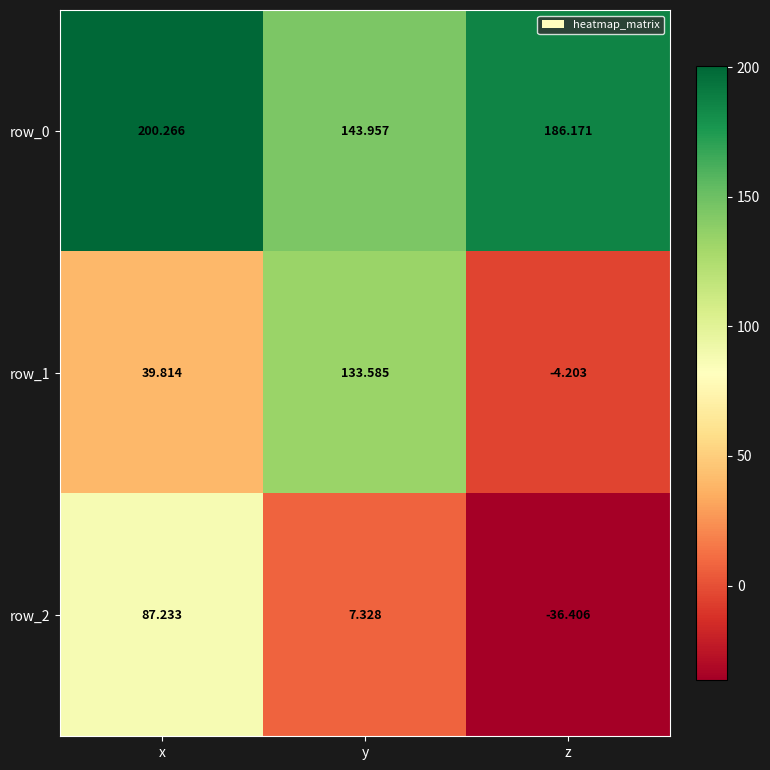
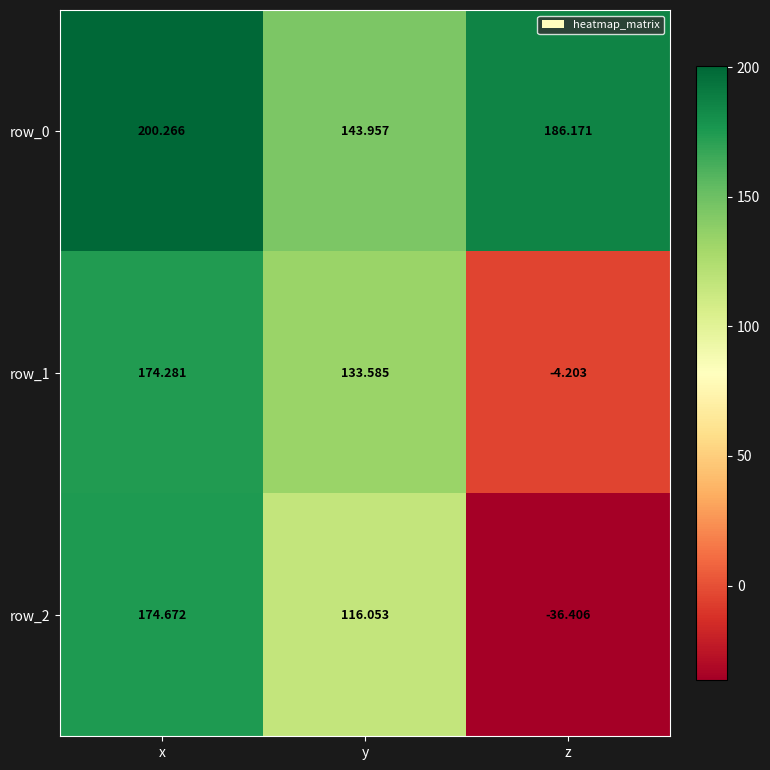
row_1, x: 39.814 -> 174.281
row_2, x: 87.233 -> 174.672
row_2, y: 7.328 -> 116.053
